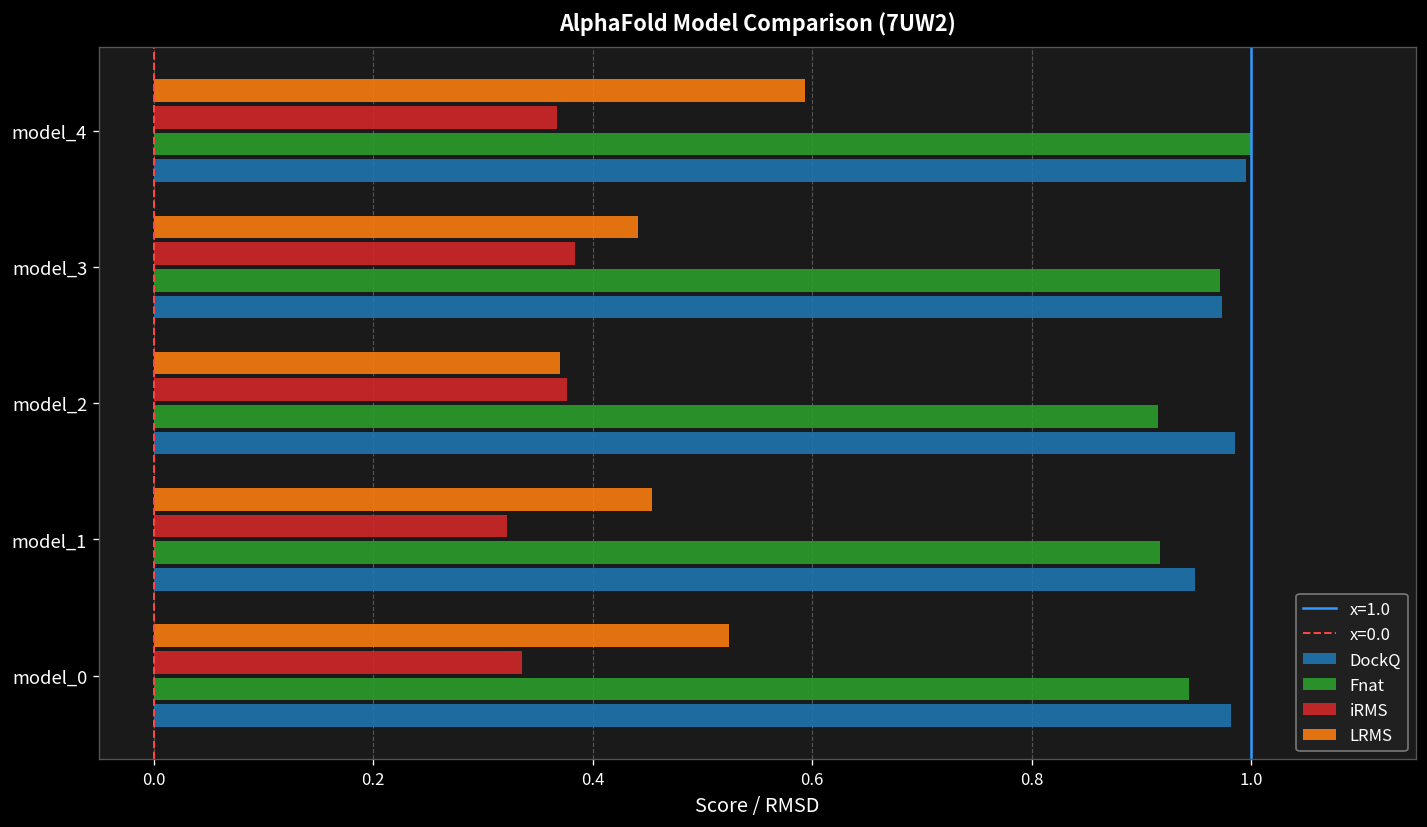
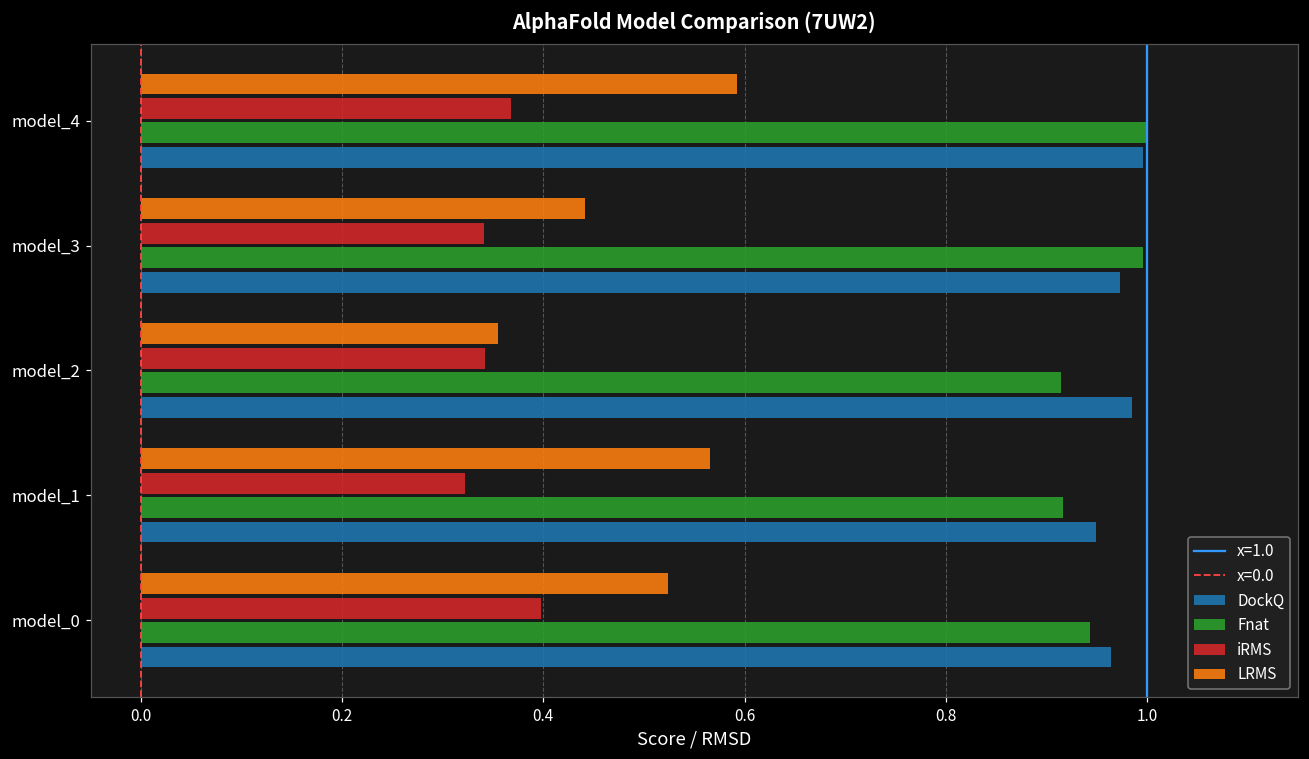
iRMS, model_3: 0.38 -> 0.34
Fnat, model_3: 0.97 -> 1.00
LRMS, model_2: 0.37 -> 0.35
iRMS, model_2: 0.38 -> 0.34
LRMS, model_1: 0.45 -> 0.57
iRMS, model_0: 0.34 -> 0.40
DockQ, model_0: 0.98 -> 0.96
